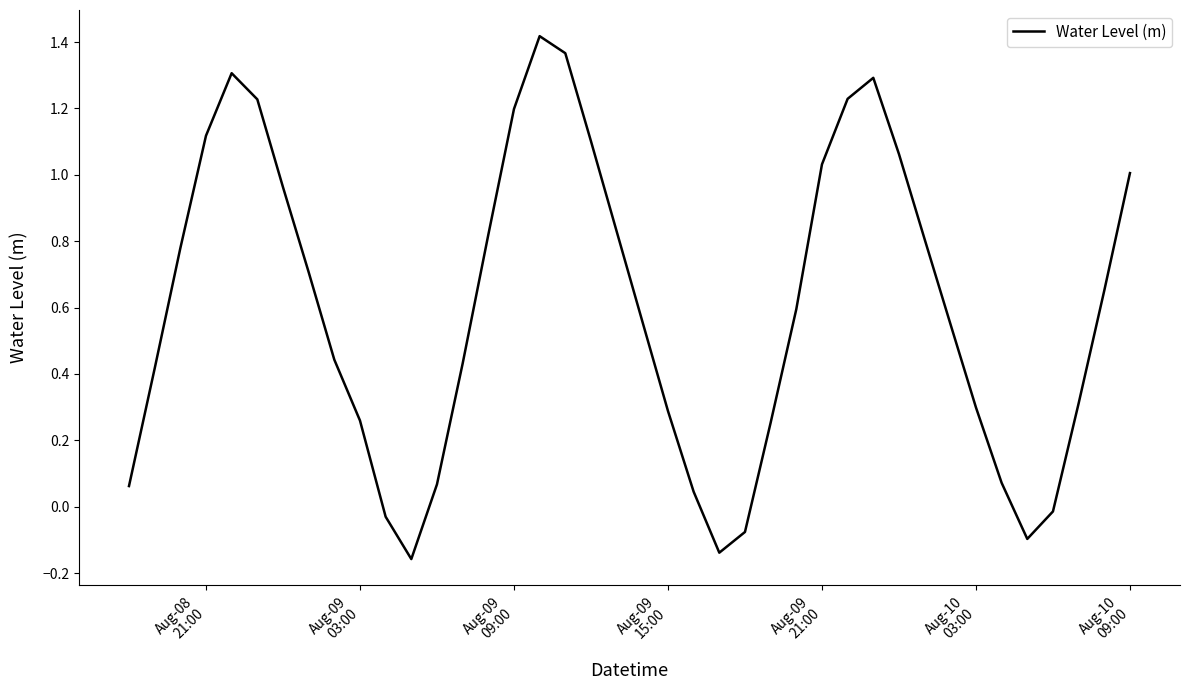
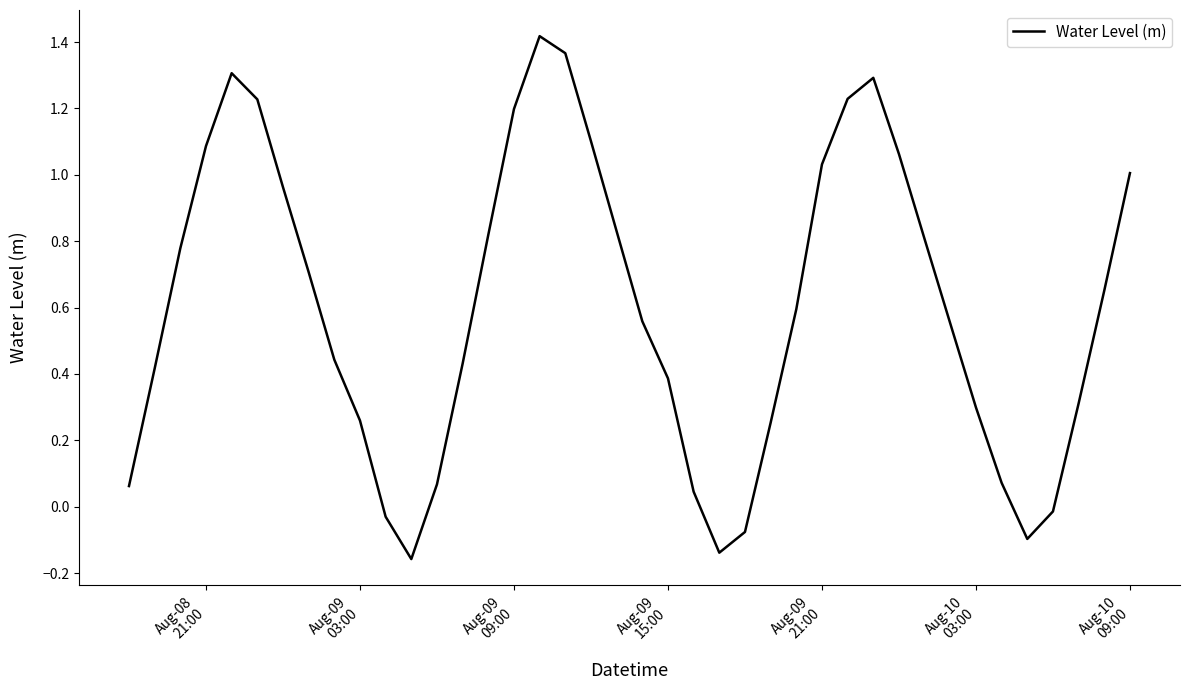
Aug-08 21:00: 1.12 -> 1.09
Aug-09 15:00: 0.29 -> 0.39
